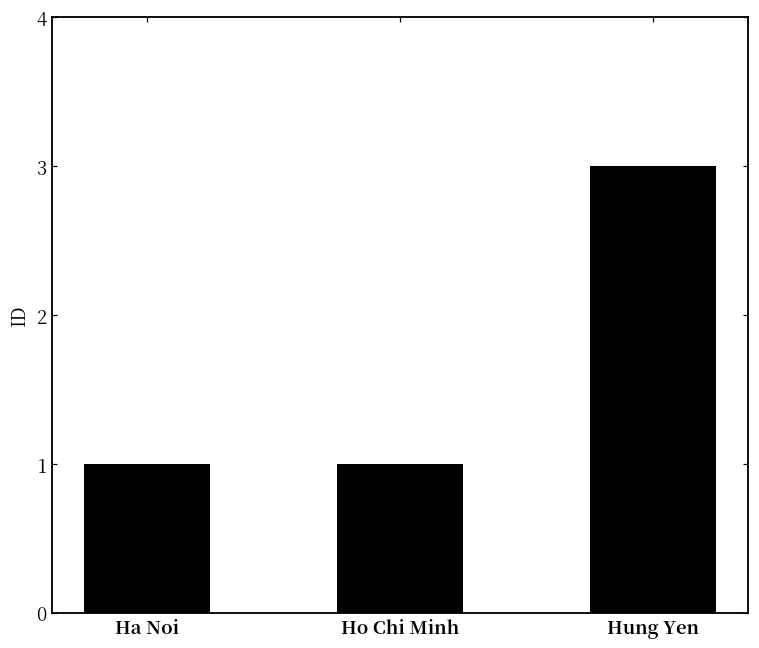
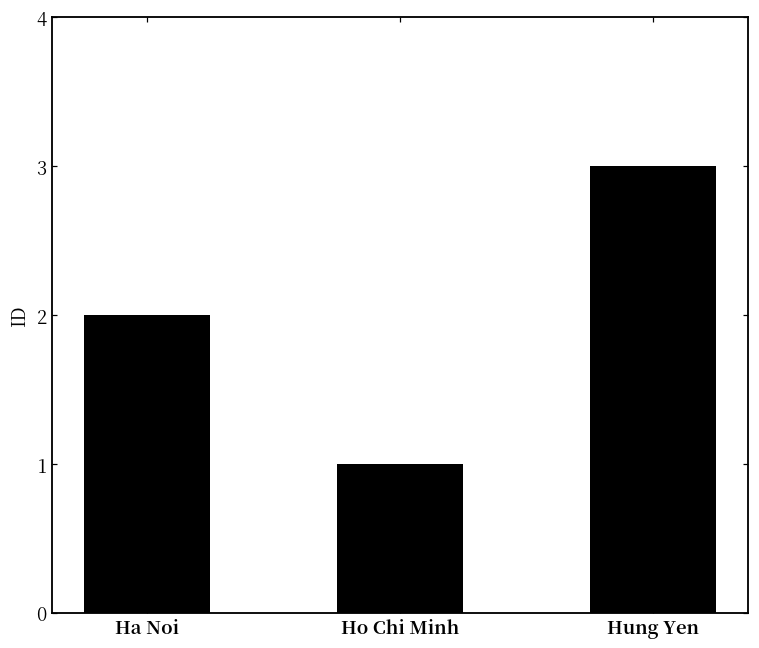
Ha Noi: 1 -> 2
